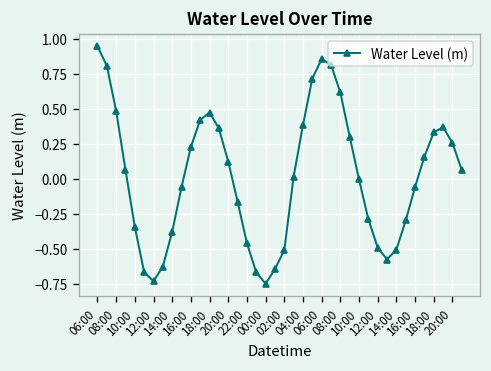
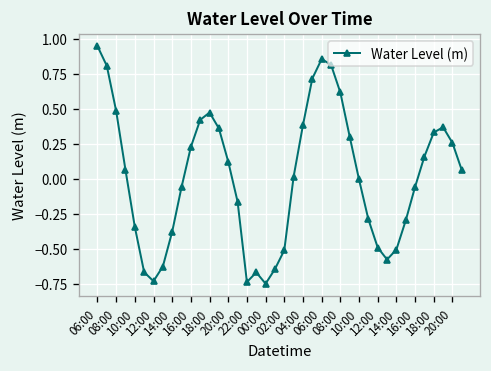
22:00: -0.46 -> -0.74
